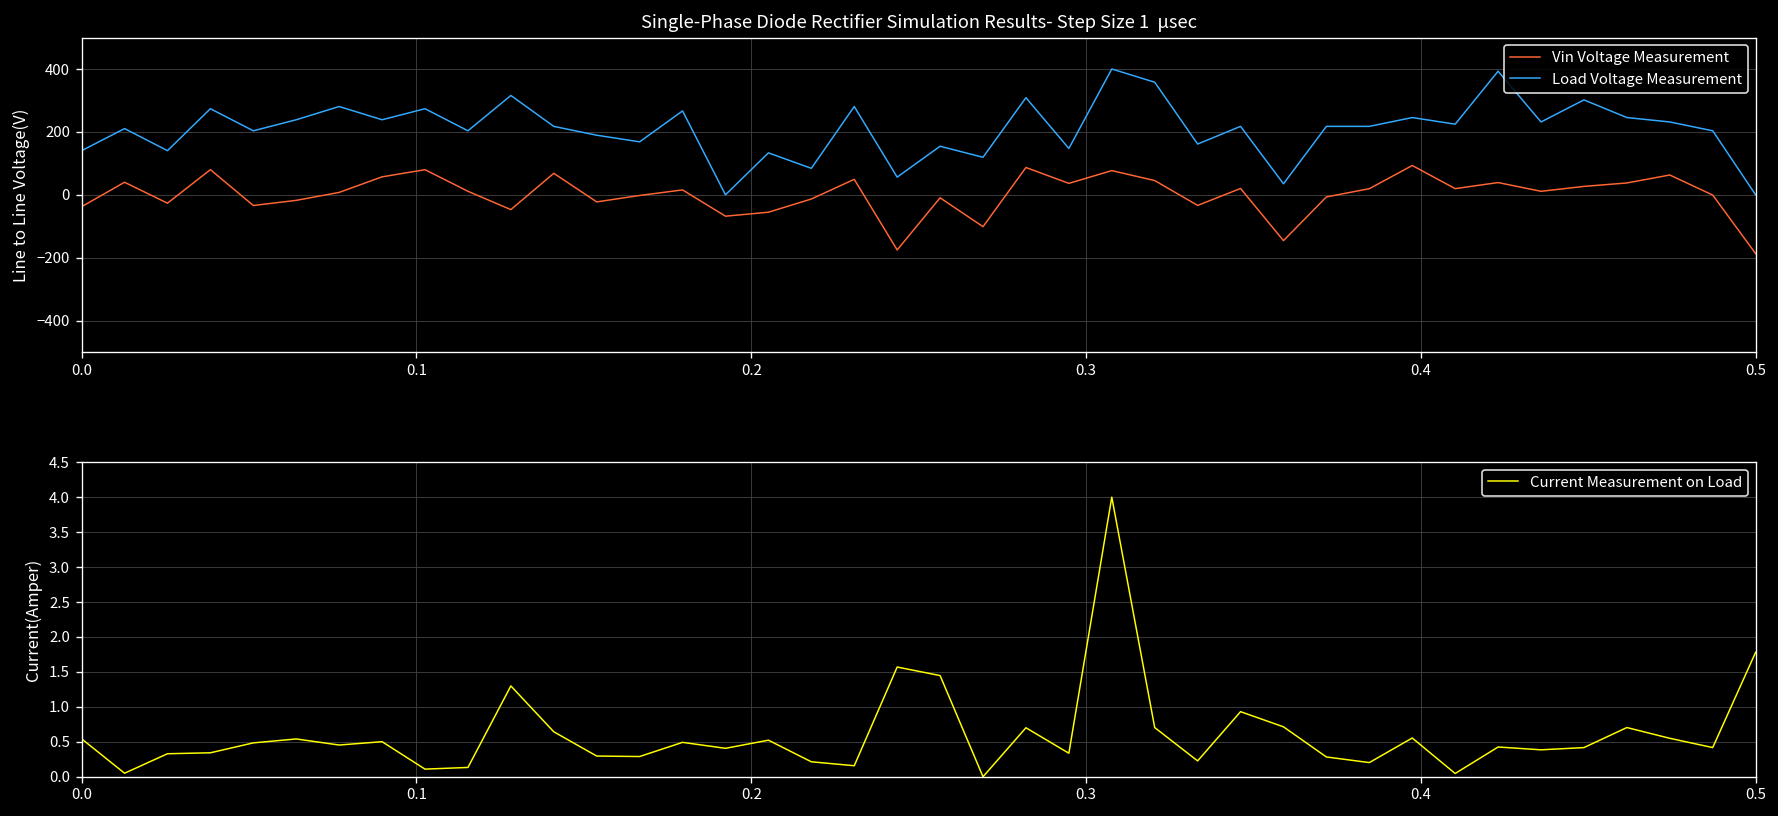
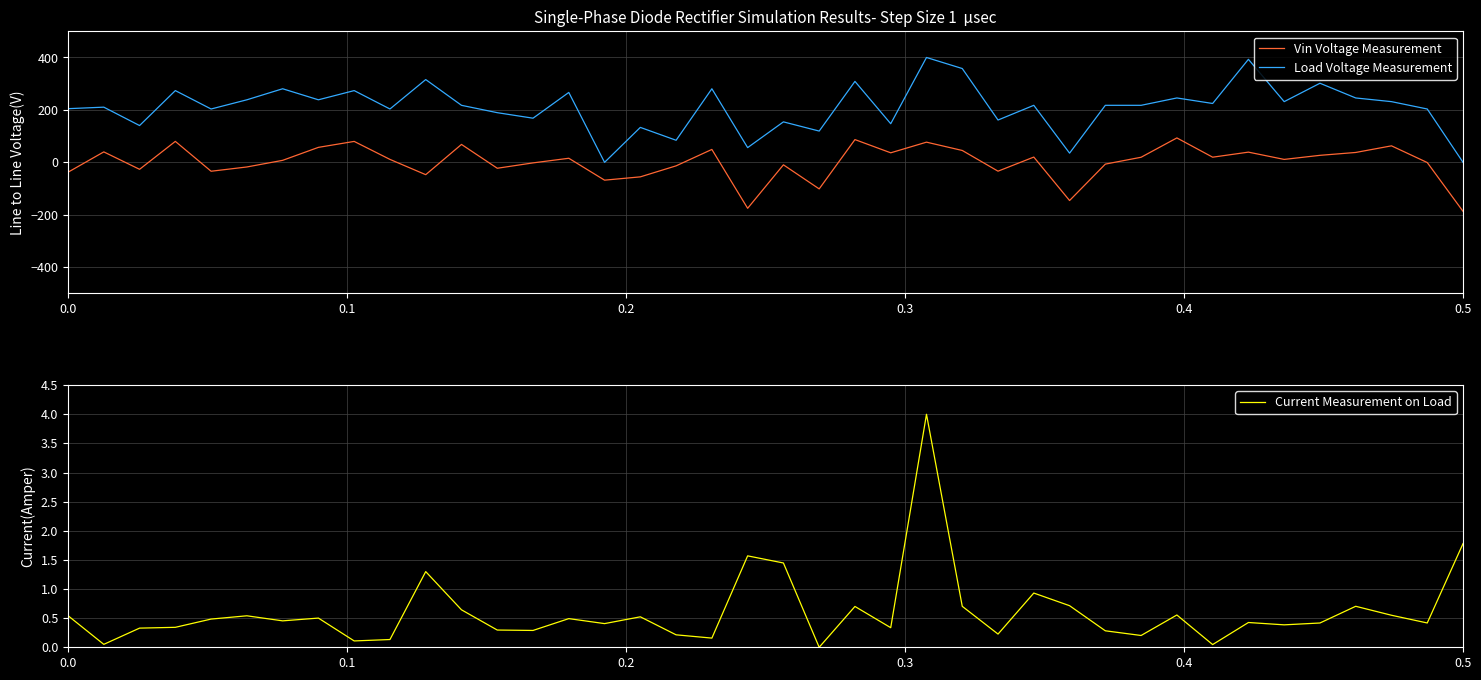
Single-Phase Diode Rectifier Simulation Results- Step Size 1 μsec, Load Voltage Measurement, 0.0: 140 -> 200
